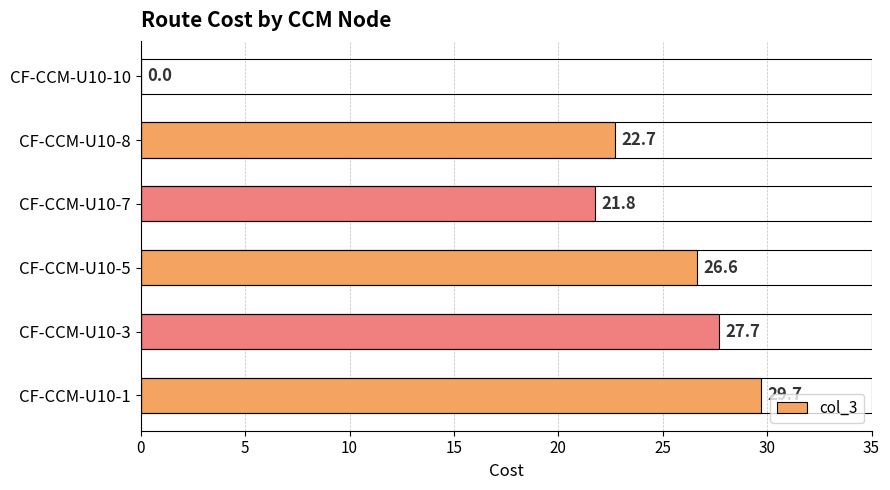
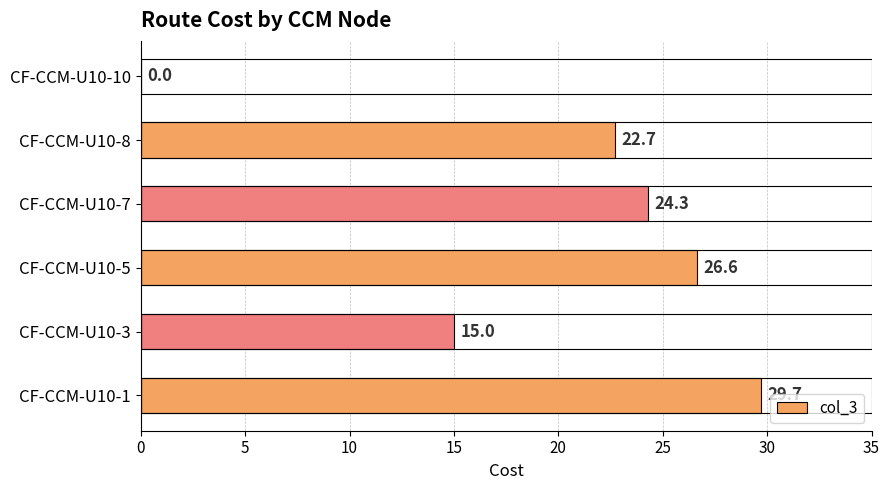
CF-CCM-U10-7: 21.8 -> 24.3
CF-CCM-U10-3: 27.7 -> 15.0
